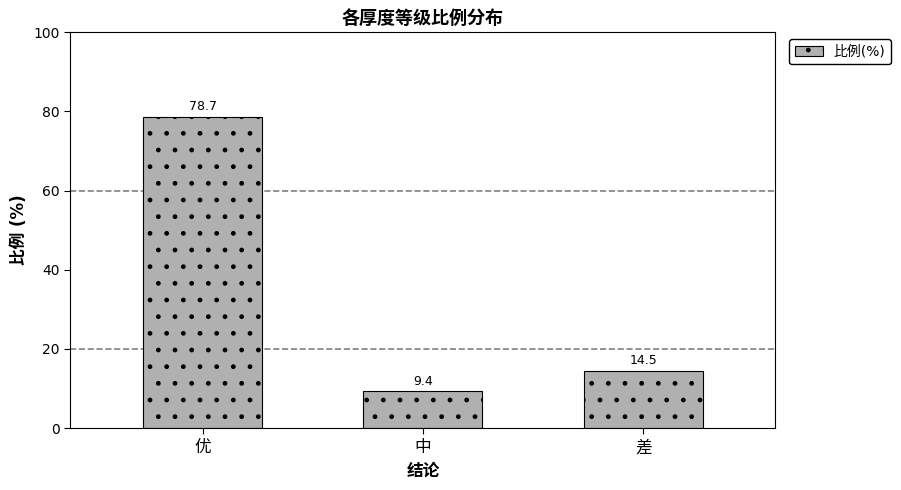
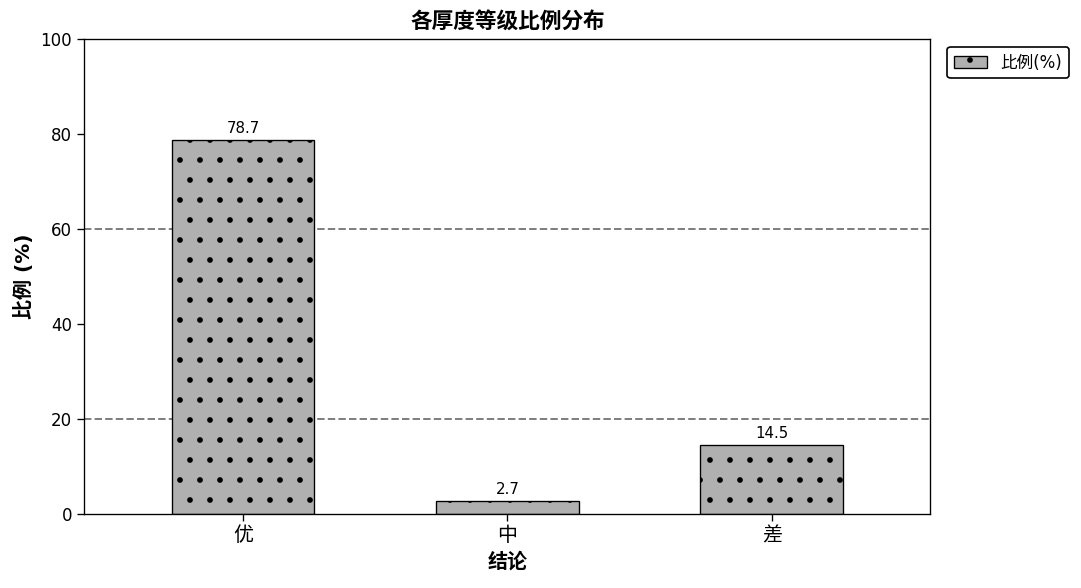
中: 9.4 -> 2.7
